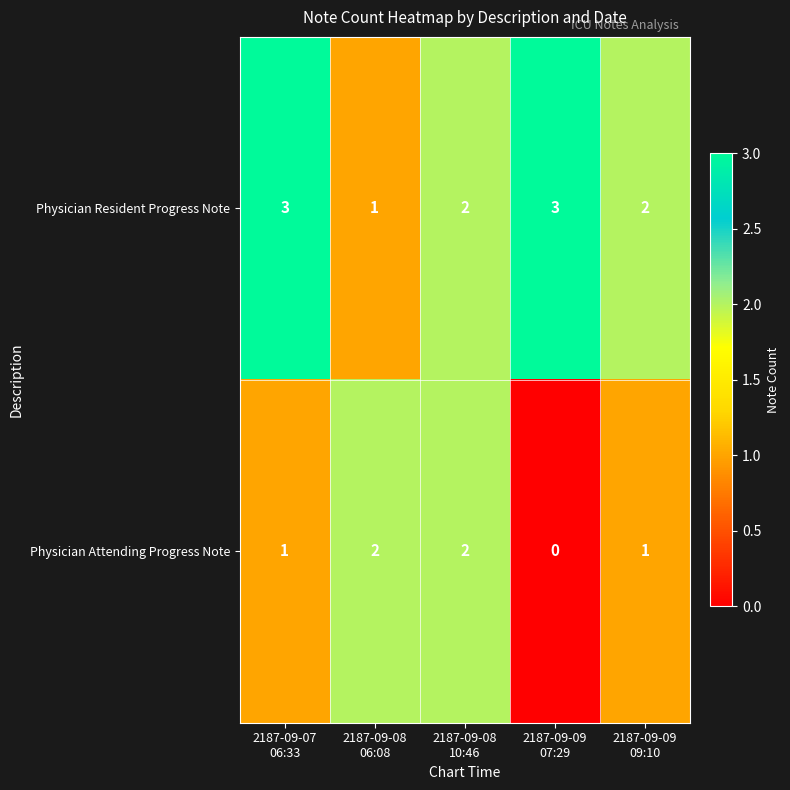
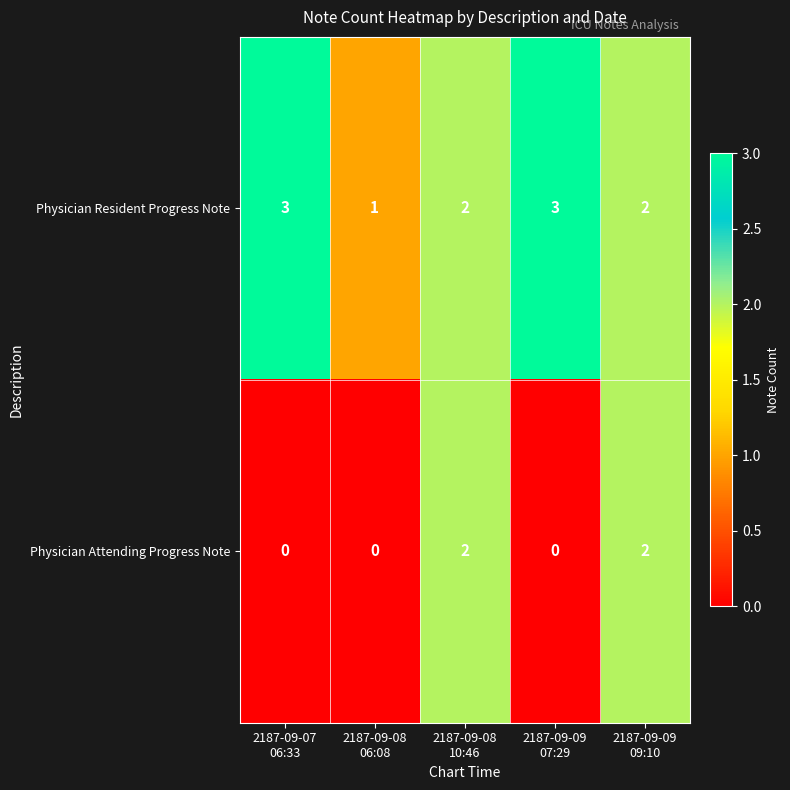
Physician Attending Progress Note, 2187-09-07 06:33: 1 -> 0
Physician Attending Progress Note, 2187-09-08 06:08: 2 -> 0
Physician Attending Progress Note, 2187-09-09 09:10: 1 -> 2
